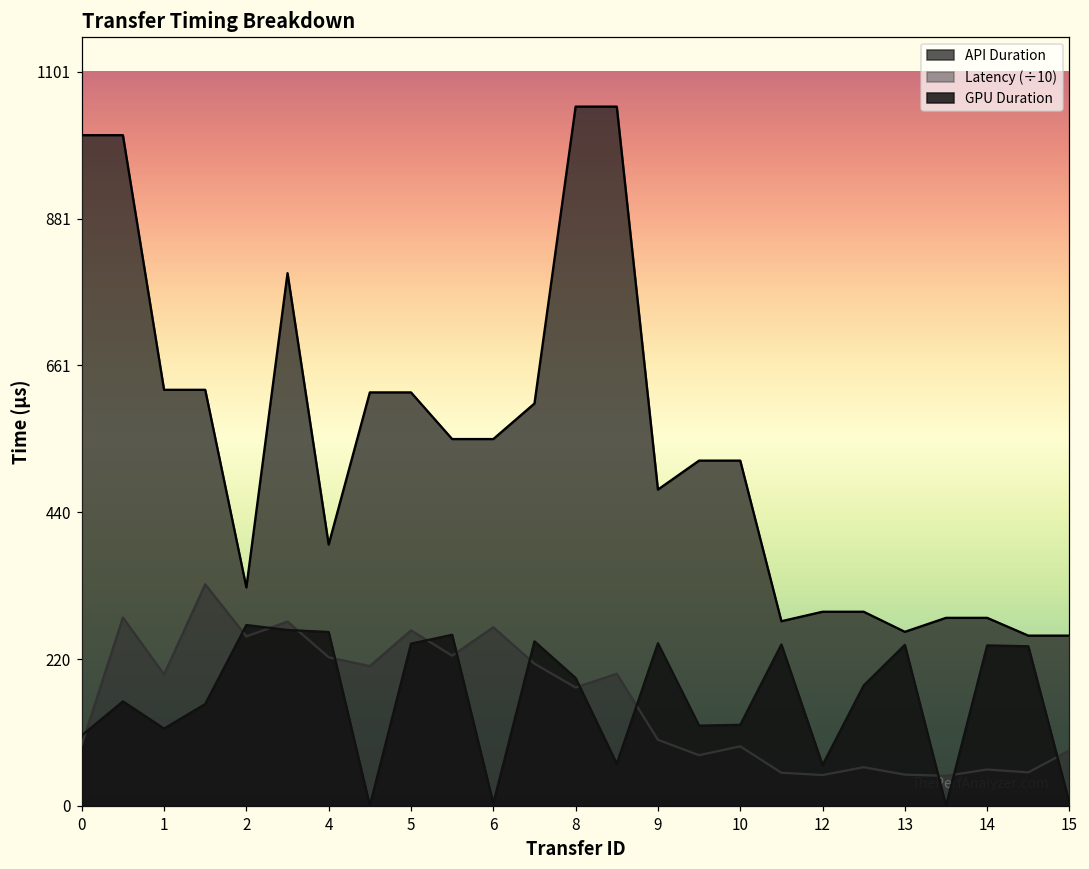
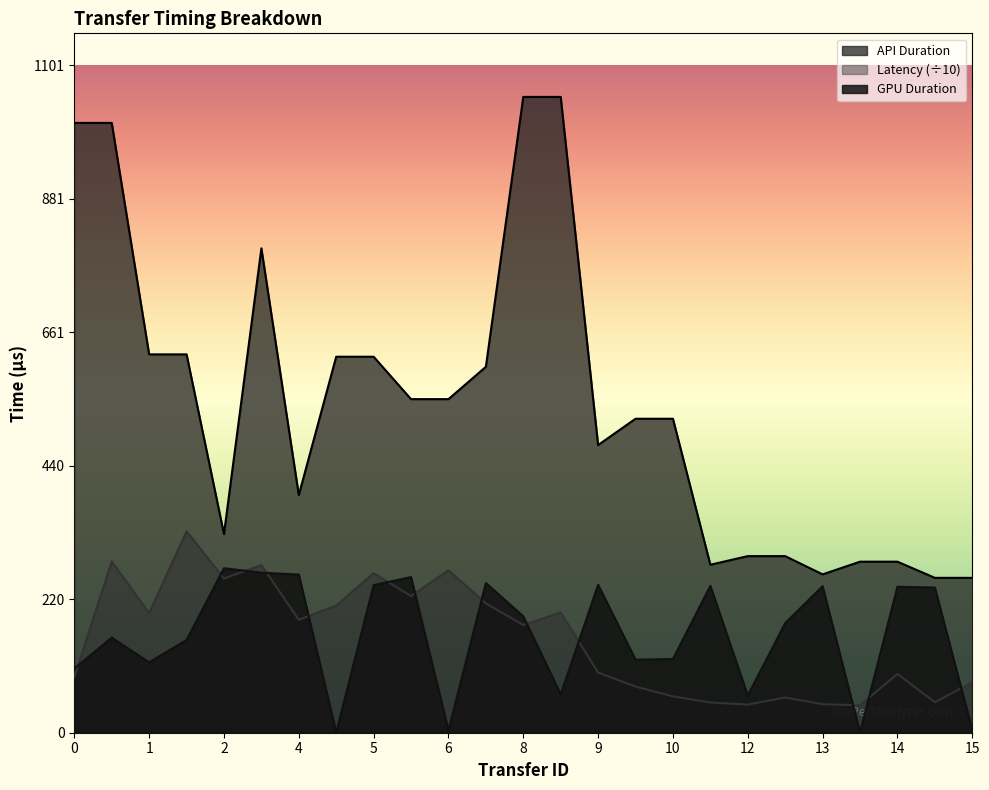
Latency (÷10), 4: 220 -> 190
Latency (÷10), 10: 90 -> 60
Latency (÷10), 14: 50 -> 100
